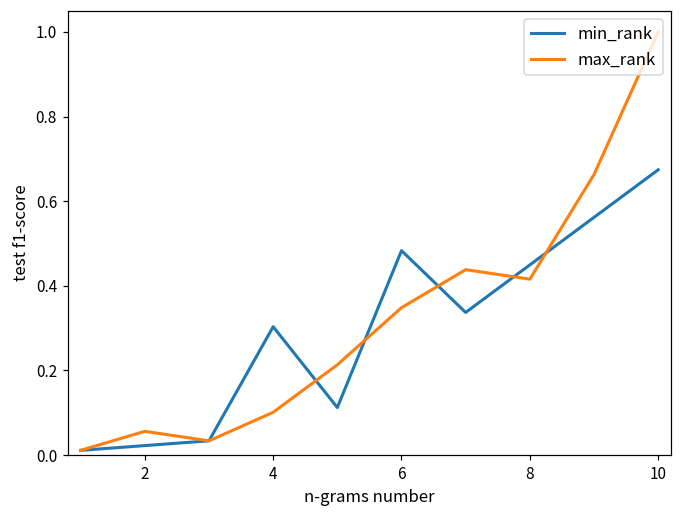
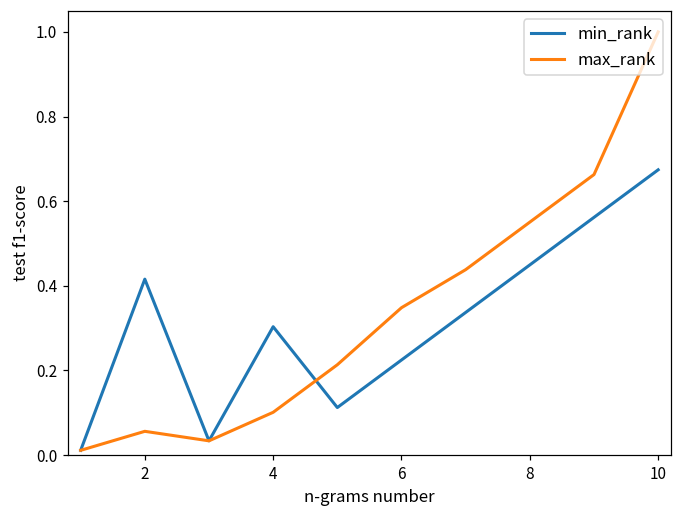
min_rank, 2: 0.02 -> 0.42
min_rank, 6: 0.48 -> 0.22
max_rank, 8: 0.42 -> 0.55
